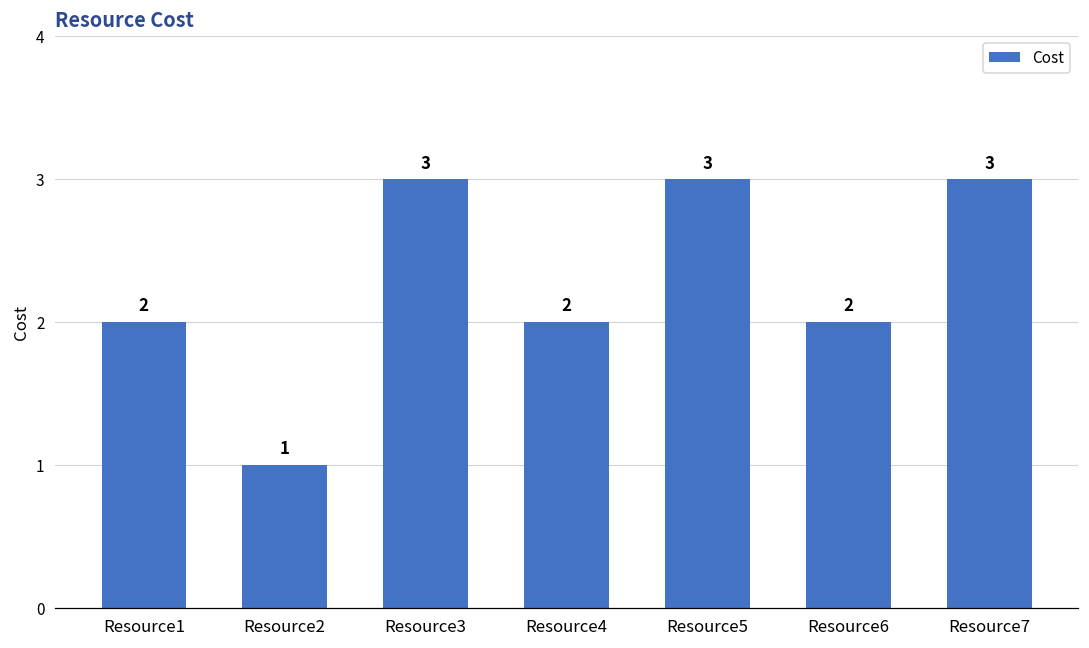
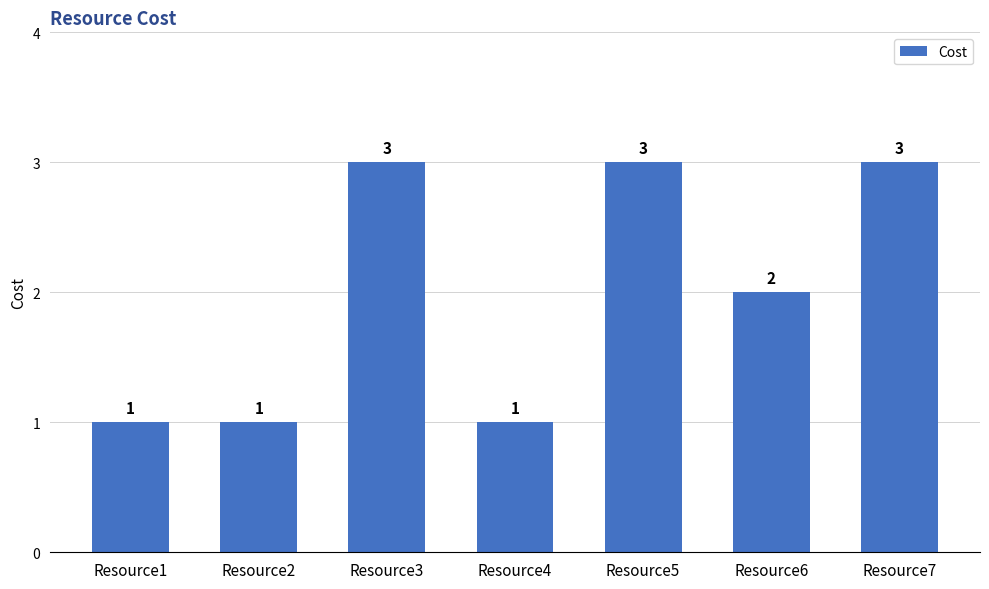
Resource1: 2 -> 1
Resource4: 2 -> 1
